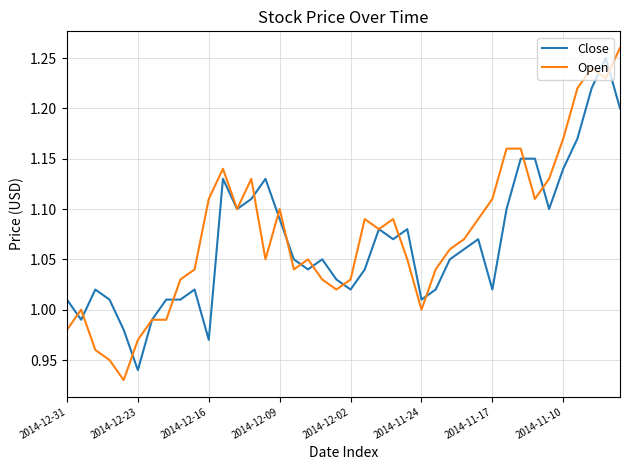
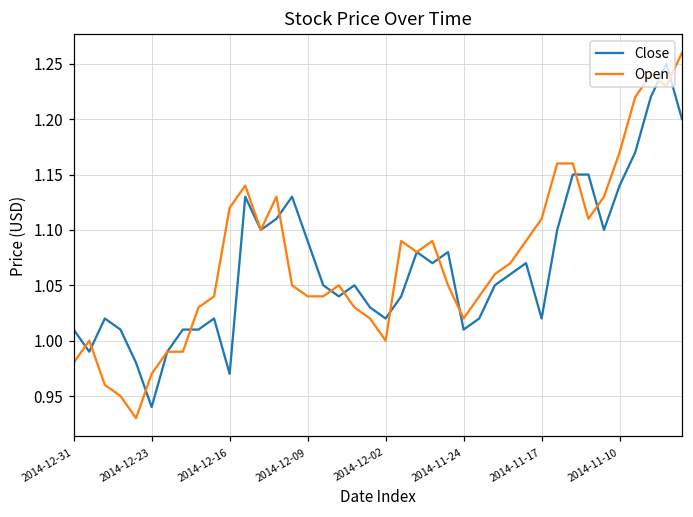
Open, 2014-12-16: 1.11 -> 1.12
Open, 2014-12-09: 1.10 -> 1.04
Open, 2014-12-02: 1.03 -> 1.00
Open, 2014-11-24: 1.00 -> 1.02
